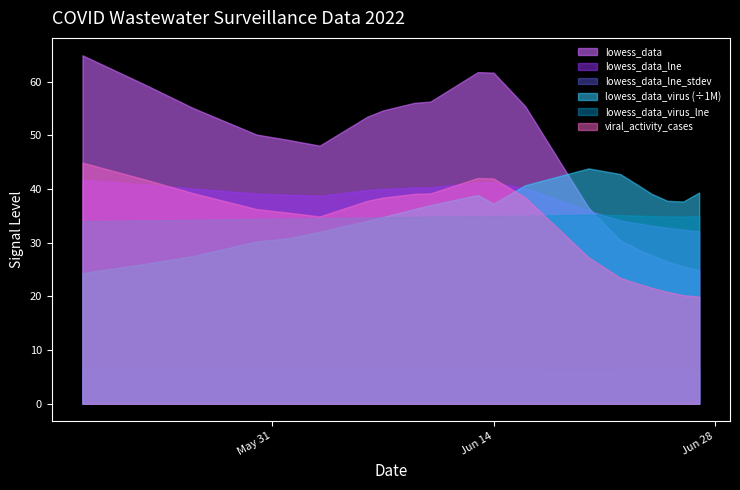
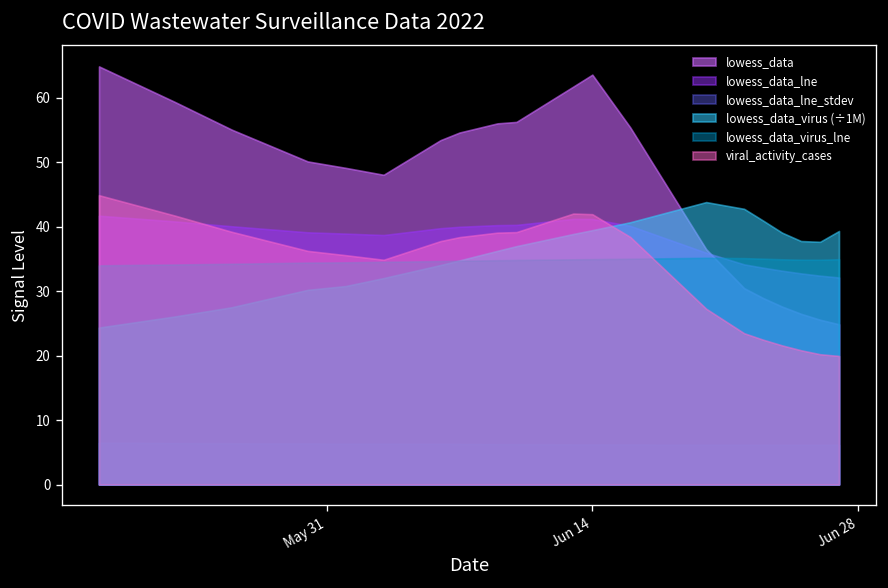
lowess_data, Jun 14: 62 -> 64
lowess_data_virus (÷1M), Jun 14: 37 -> 39
